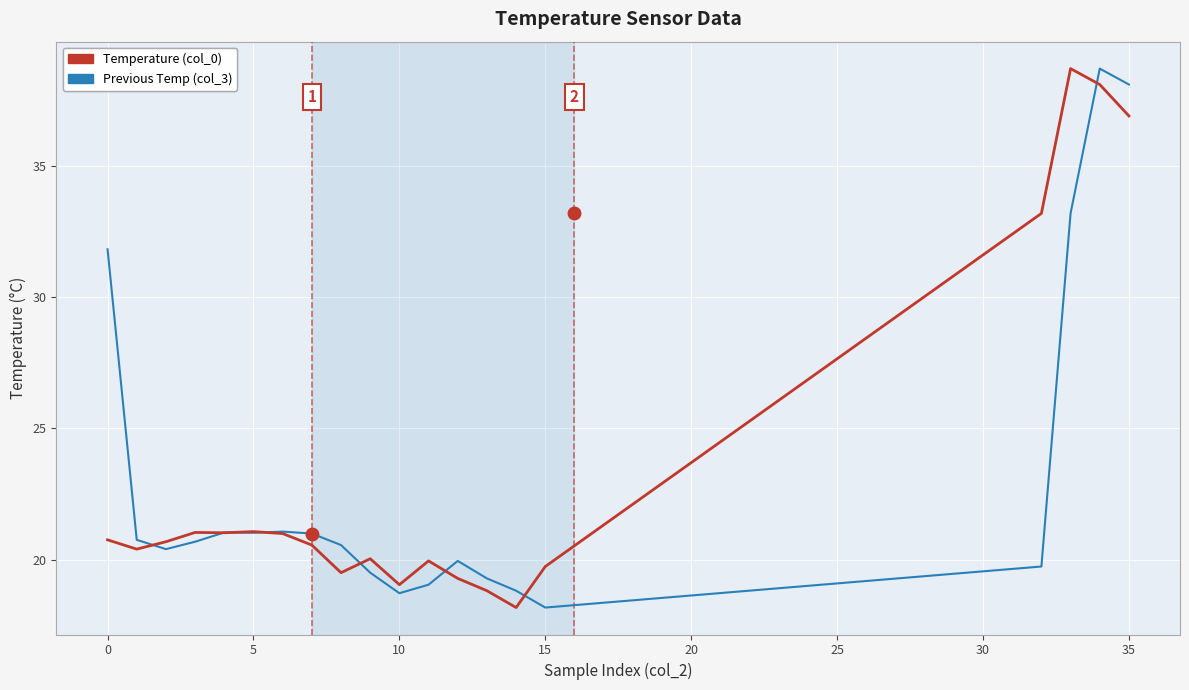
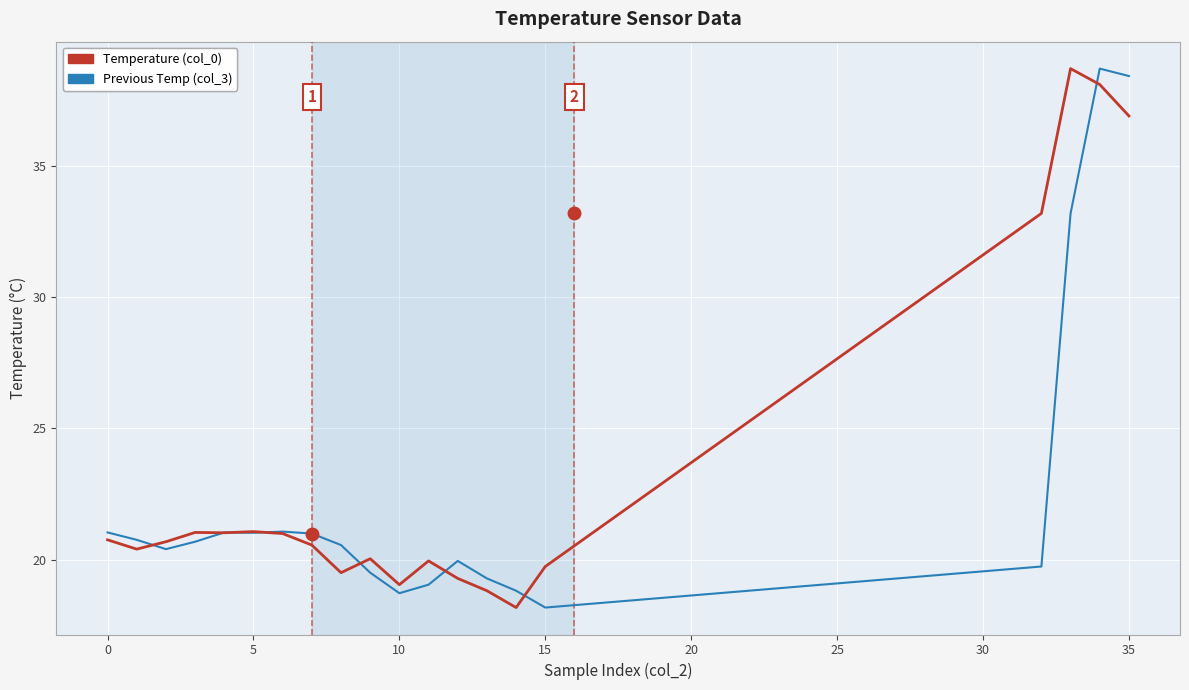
Previous Temp (col_3), 0: 31.8 -> 21.0
Previous Temp (col_3), 35: 38.1 -> 38.4
